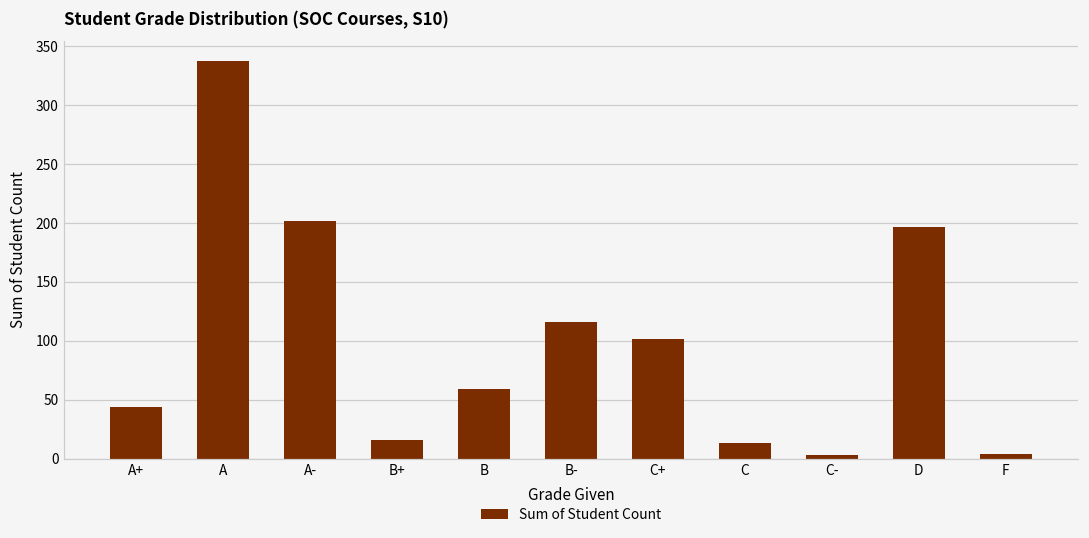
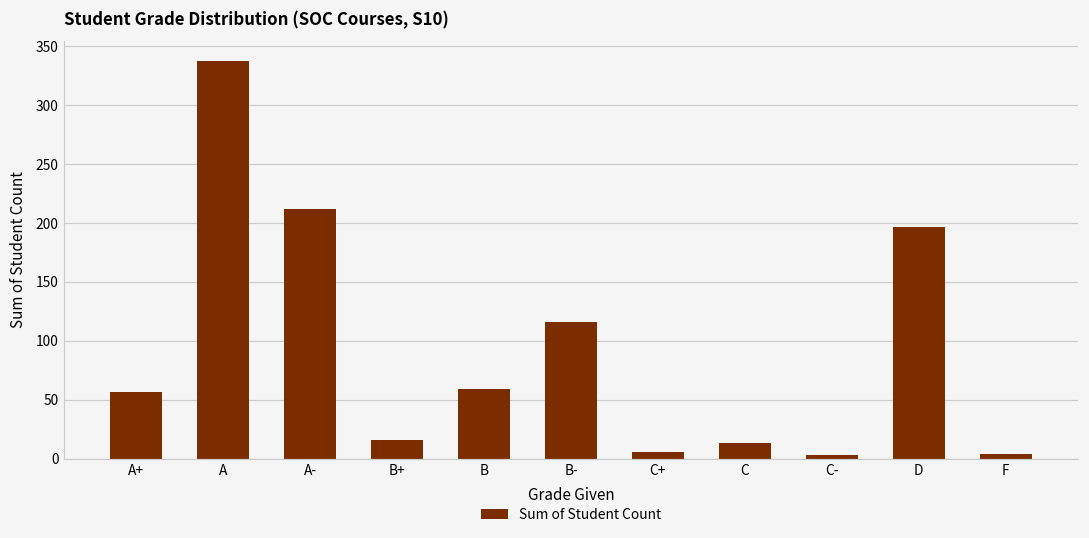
A+: 44 -> 57
A-: 202 -> 212
C+: 102 -> 6
